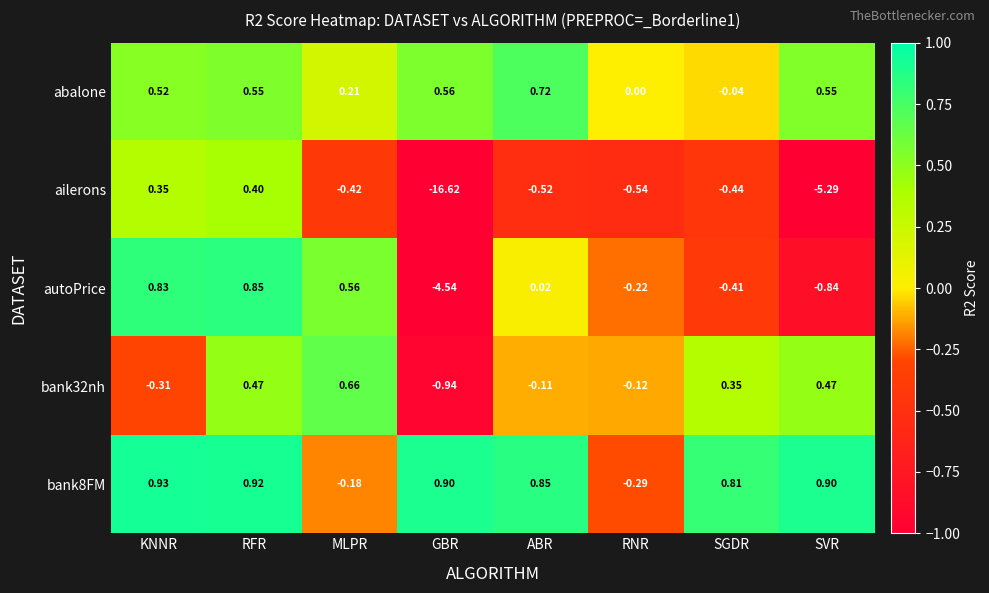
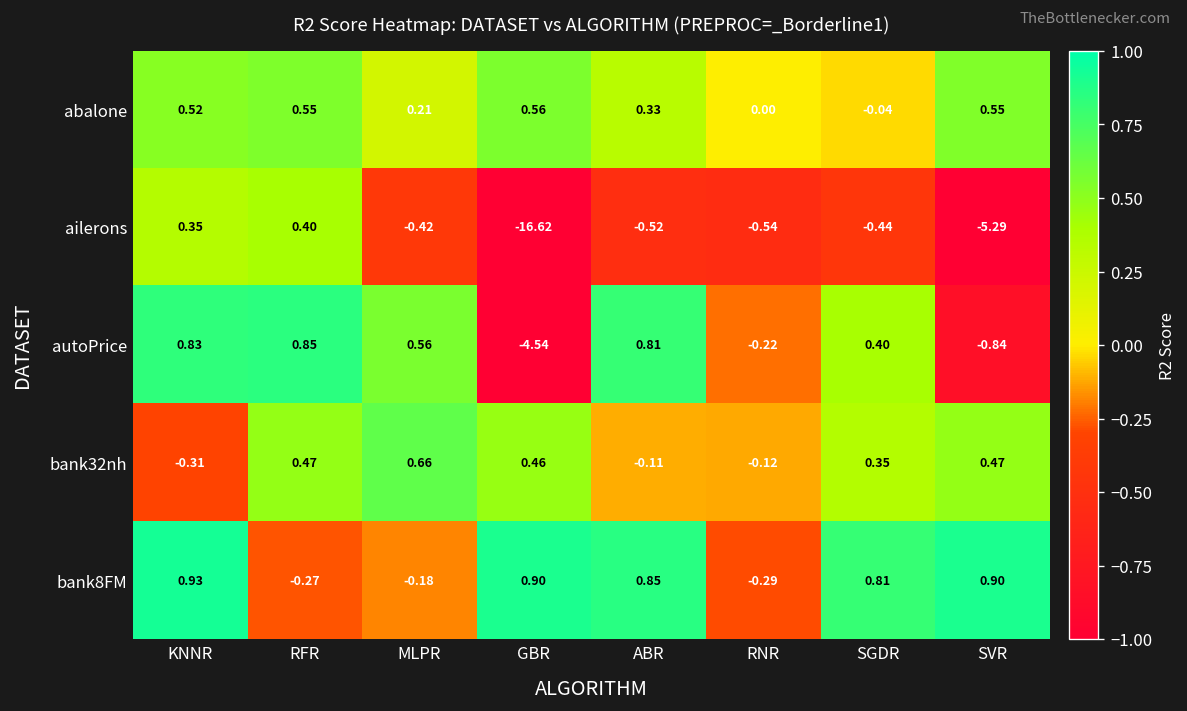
abalone, ABR: 0.72 -> 0.33
autoPrice, ABR: 0.02 -> 0.81
autoPrice, SGDR: -0.41 -> 0.40
bank32nh, GBR: -0.94 -> 0.46
bank8FM, RFR: 0.92 -> -0.27
